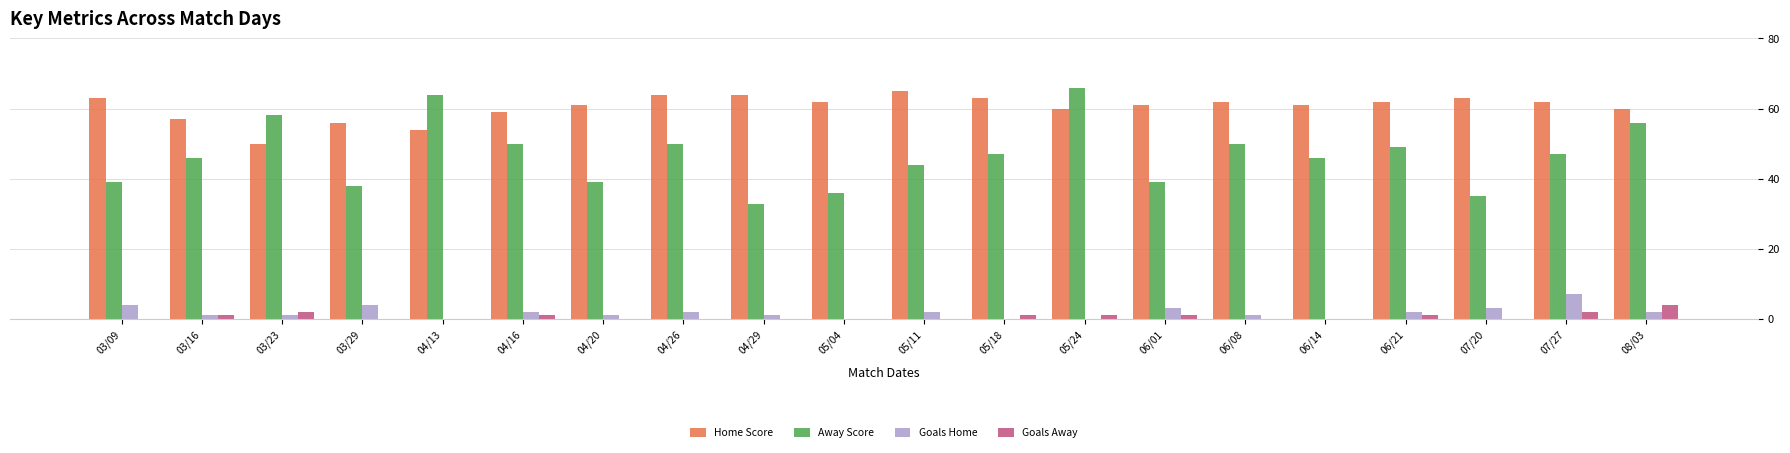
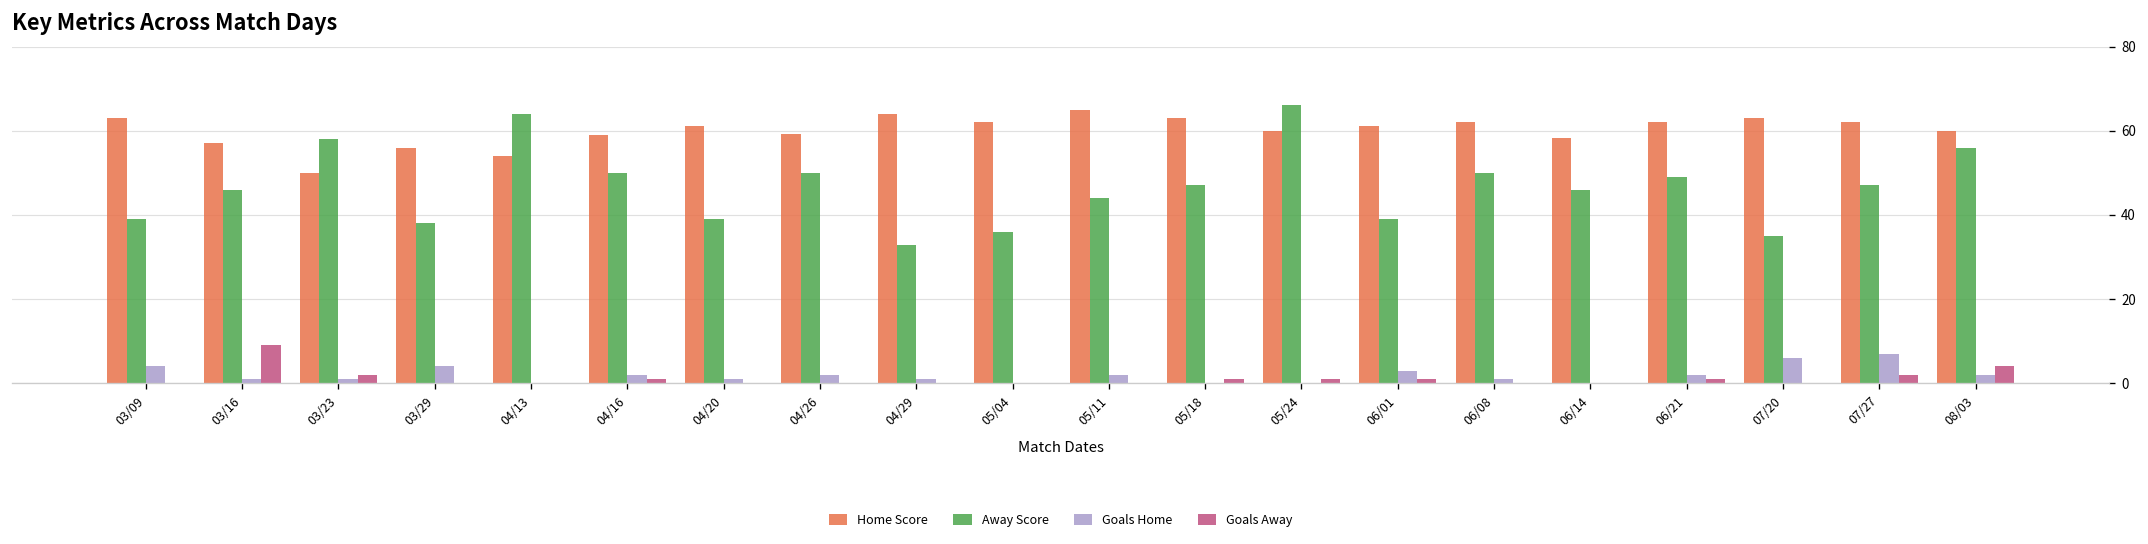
Goals Away, 03/16: 1 -> 9
Home Score, 04/26: 64 -> 59
Home Score, 06/14: 61 -> 58
Goals Home, 07/20: 3 -> 6
